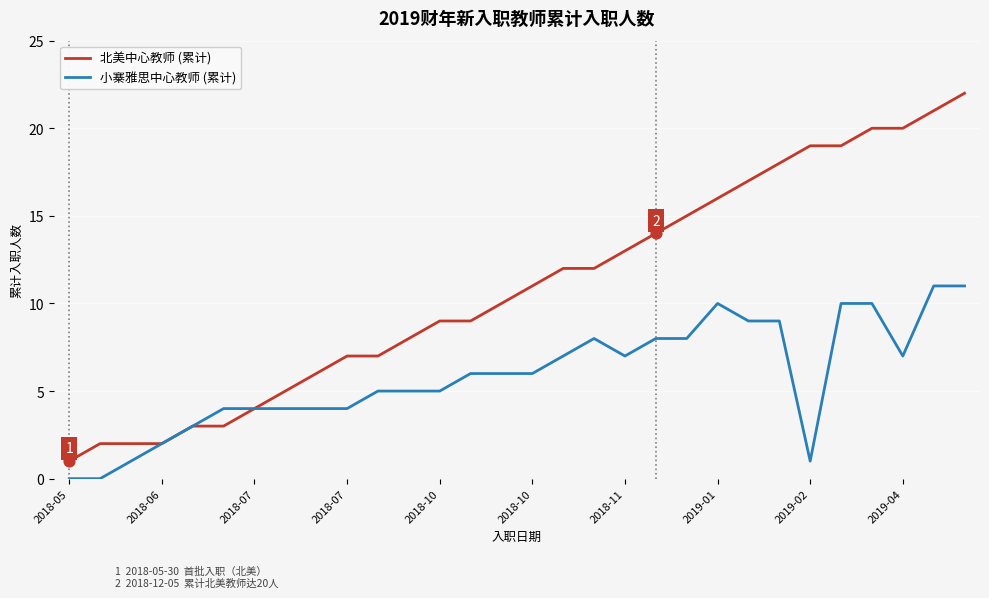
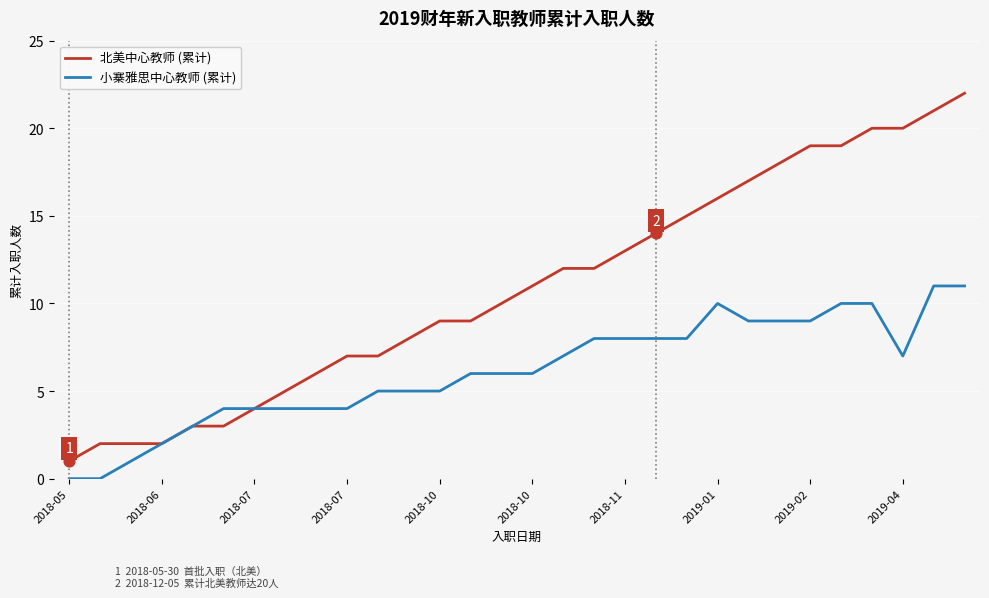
小寨雅思中心教师 (累计), 2018-11: 7 -> 8
小寨雅思中心教师 (累计), 2019-02: 1 -> 9
